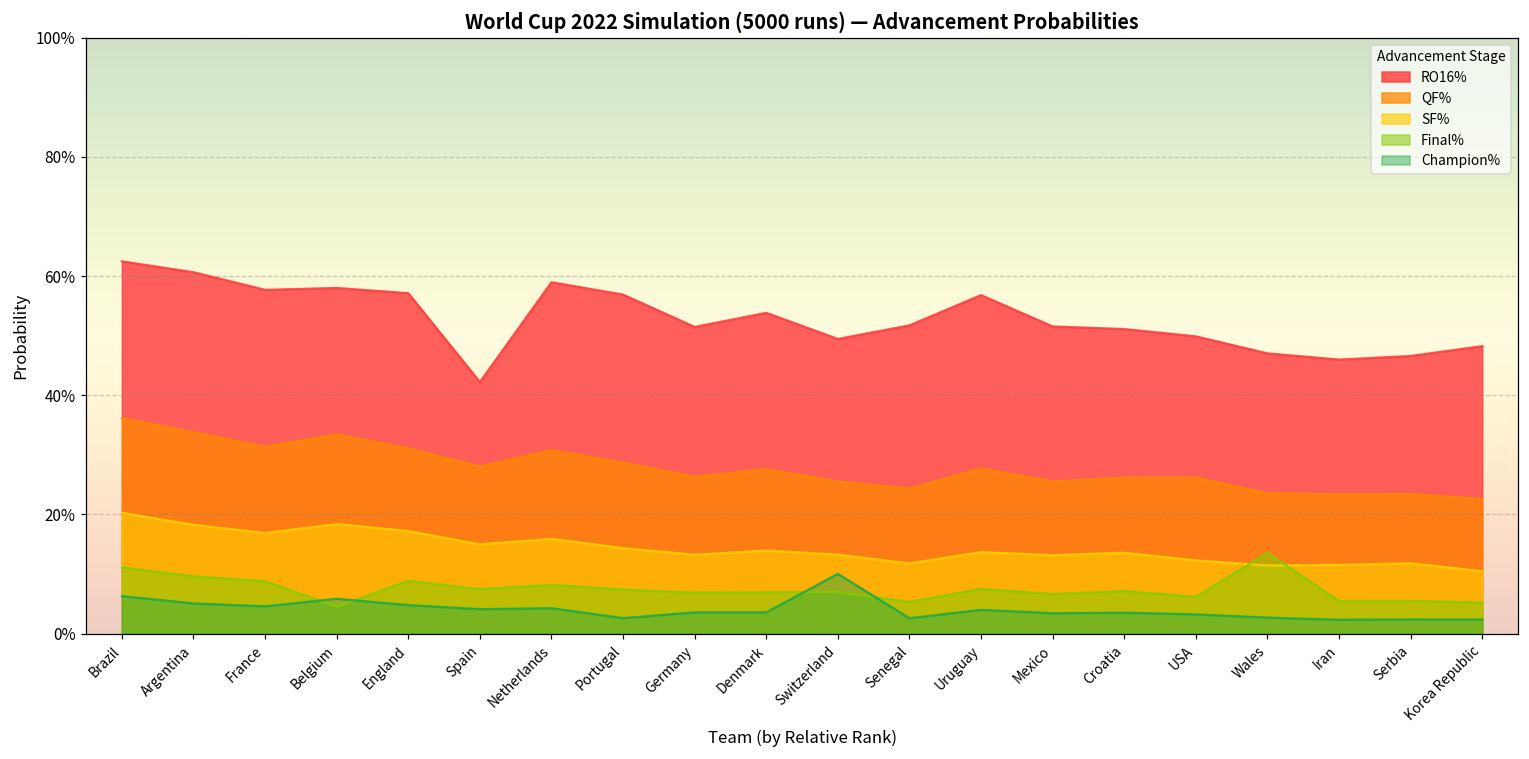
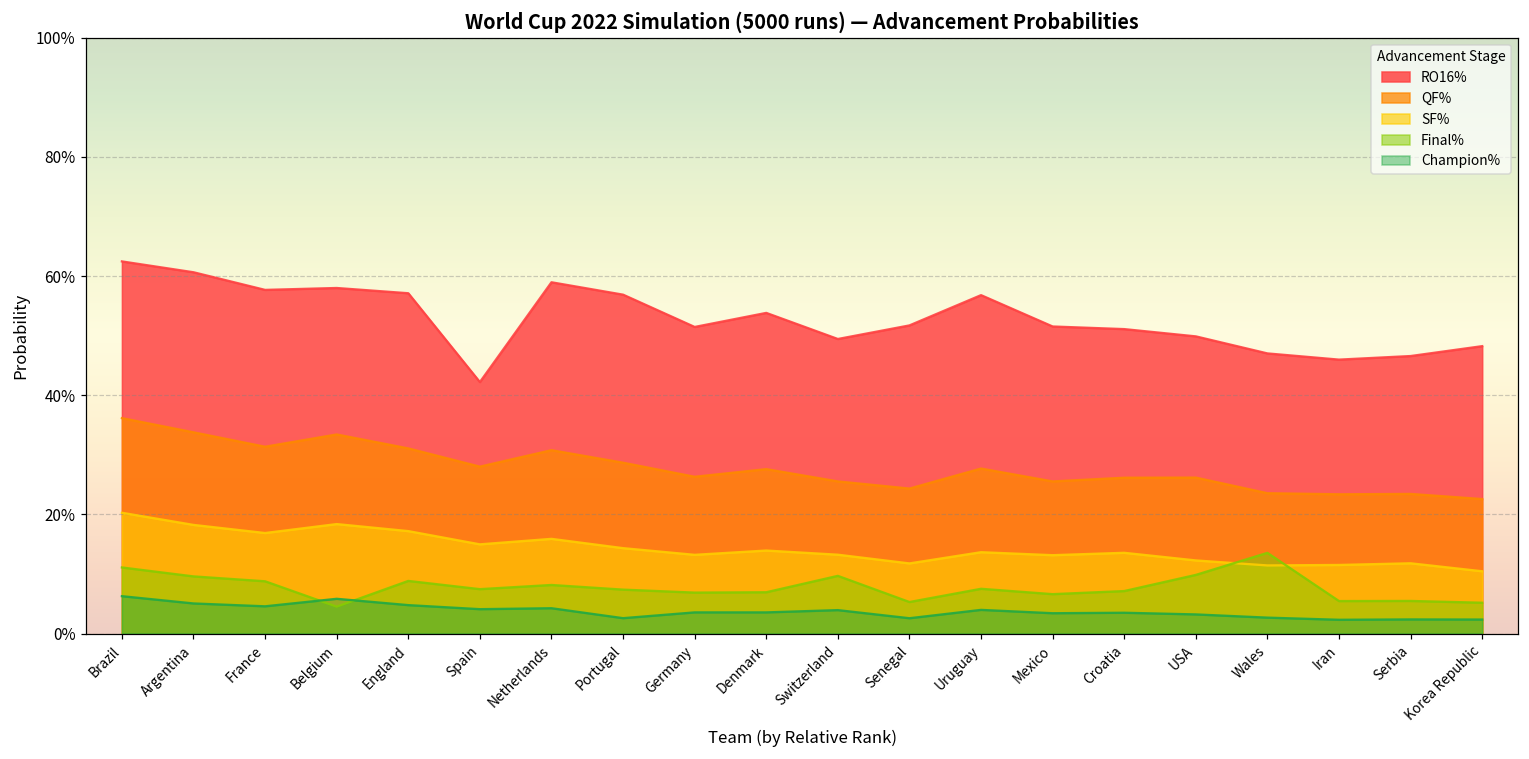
Final%, Switzerland: 7% -> 10%
Champion%, Switzerland: 10% -> 4%
Final%, USA: 6% -> 10%
